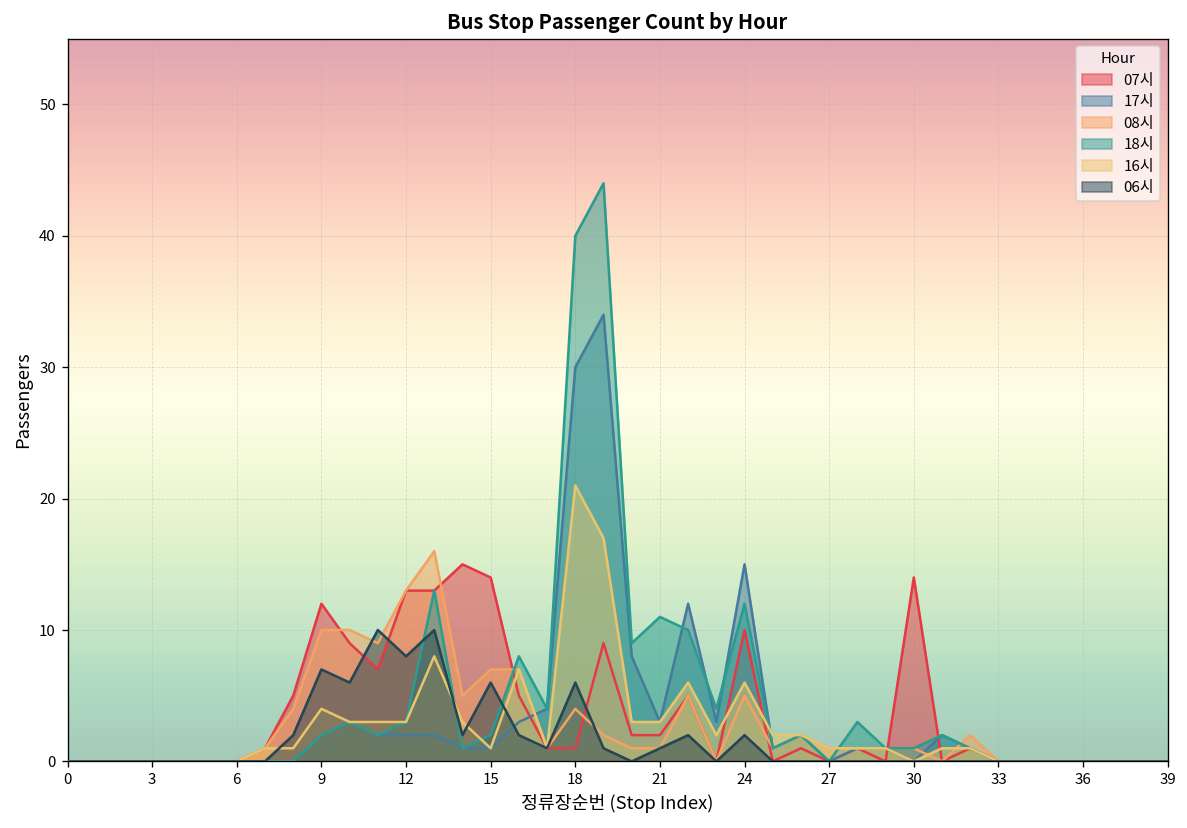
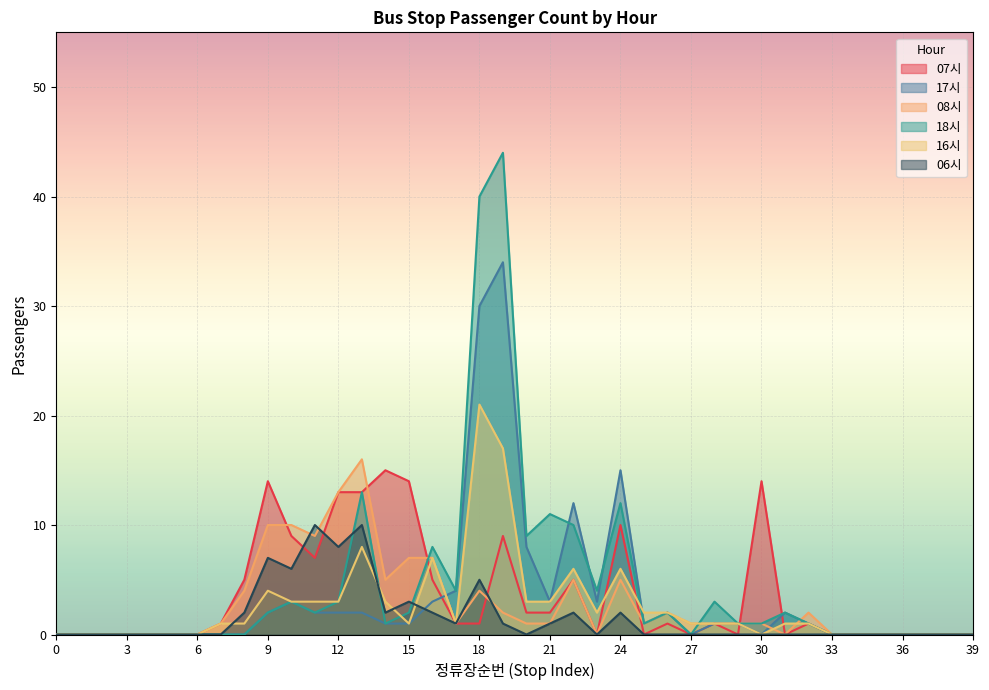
07시, 9: 12 -> 14
06시, 15: 6 -> 3
06시, 18: 6 -> 5
